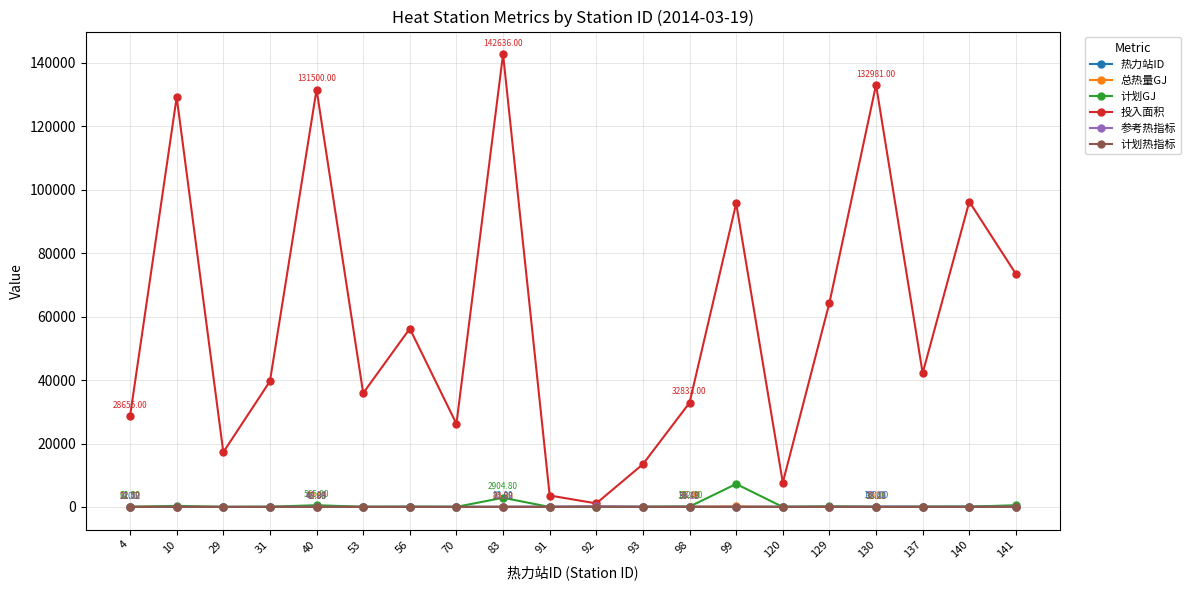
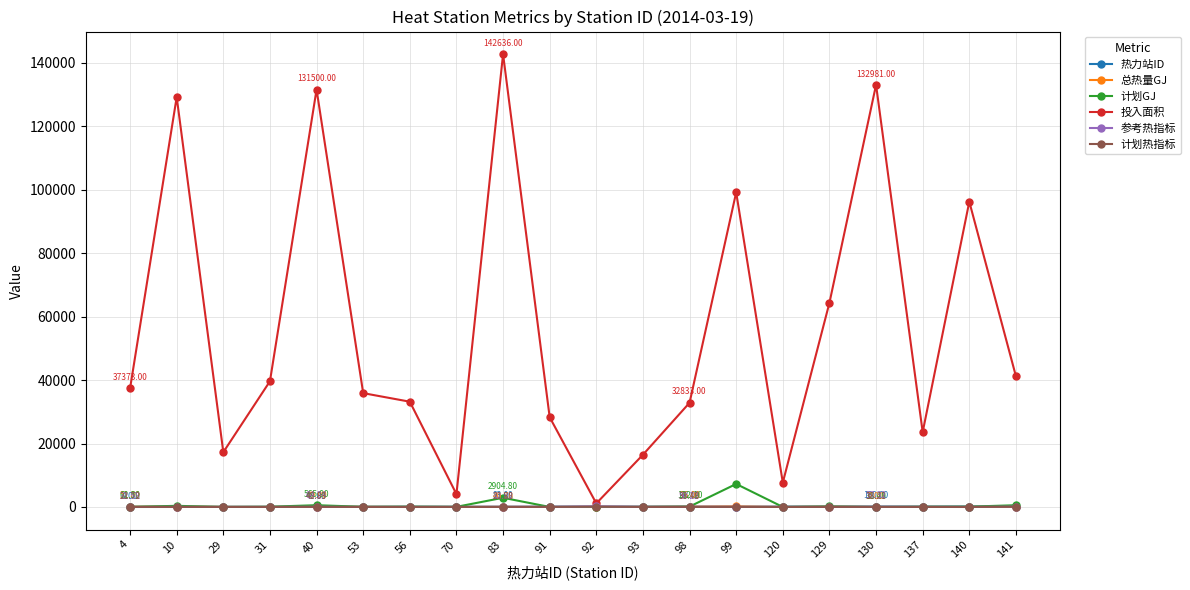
投入面积, 4: 28655.00 -> 37373.00
投入面积, 56: 56000 -> 33000
投入面积, 70: 26000 -> 4000
投入面积, 91: 4000 -> 28000
投入面积, 93: 13000 -> 16000
投入面积, 99: 96000 -> 99000
投入面积, 137: 42000 -> 24000
投入面积, 141: 73000 -> 41000
